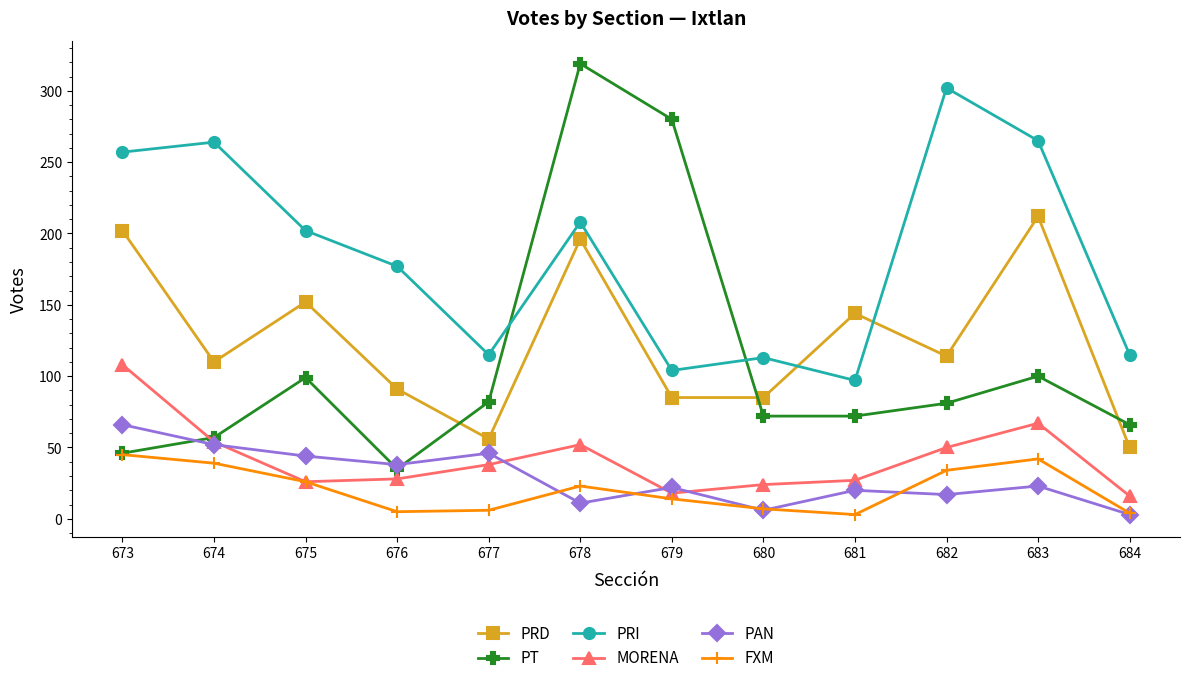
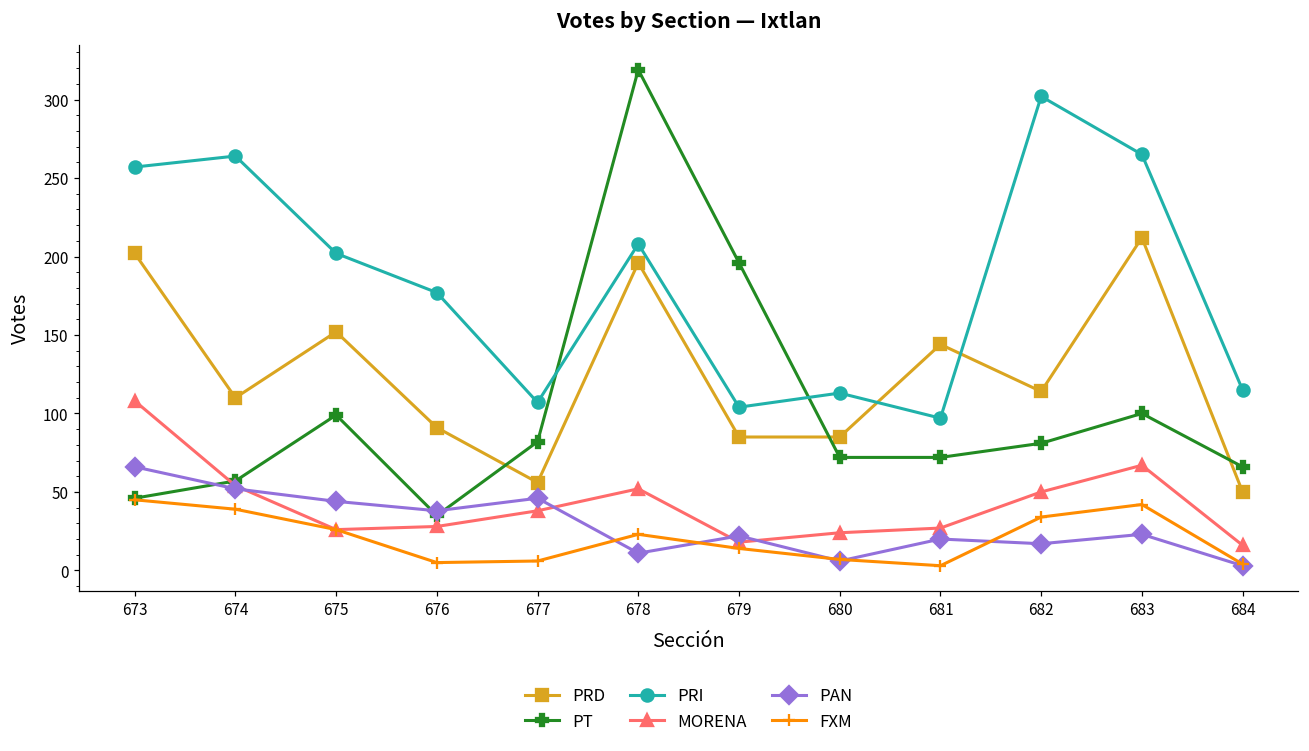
PRI, 677: 115 -> 107
PT, 679: 280 -> 196
